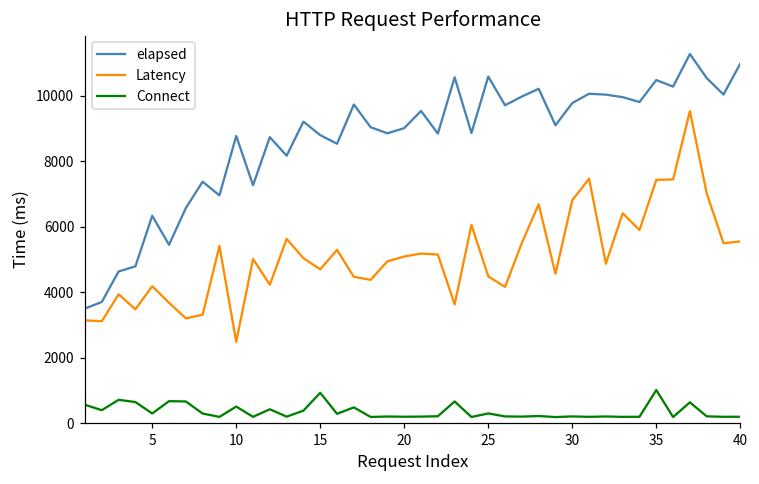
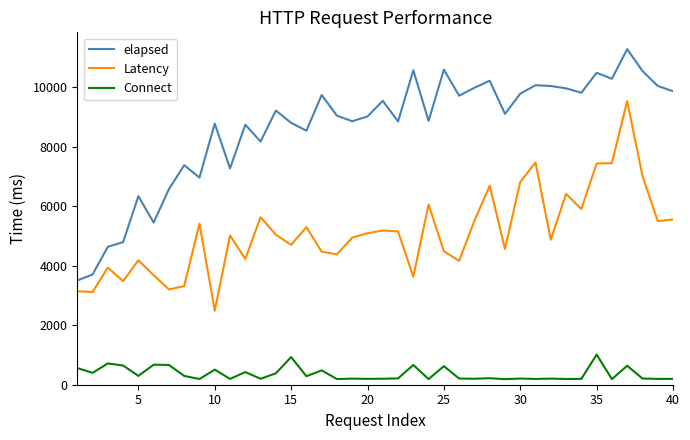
Connect, 25: 300 -> 600
elapsed, 40: 11000 -> 9900
